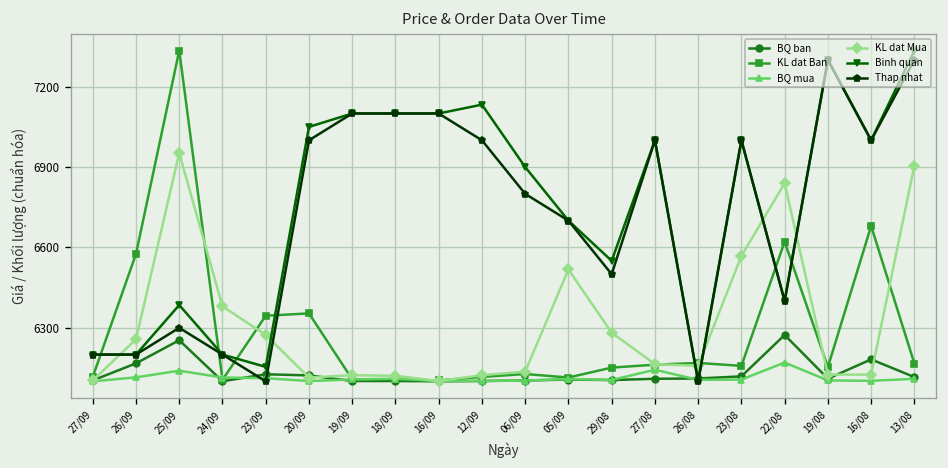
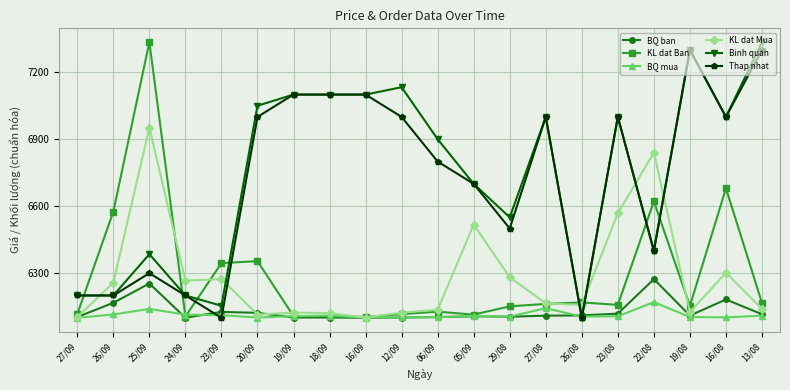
KL dat Mua, 24/09: 6380 -> 6270
KL dat Mua, 16/08: 6130 -> 6300
KL dat Mua, 13/08: 6910 -> 6140
